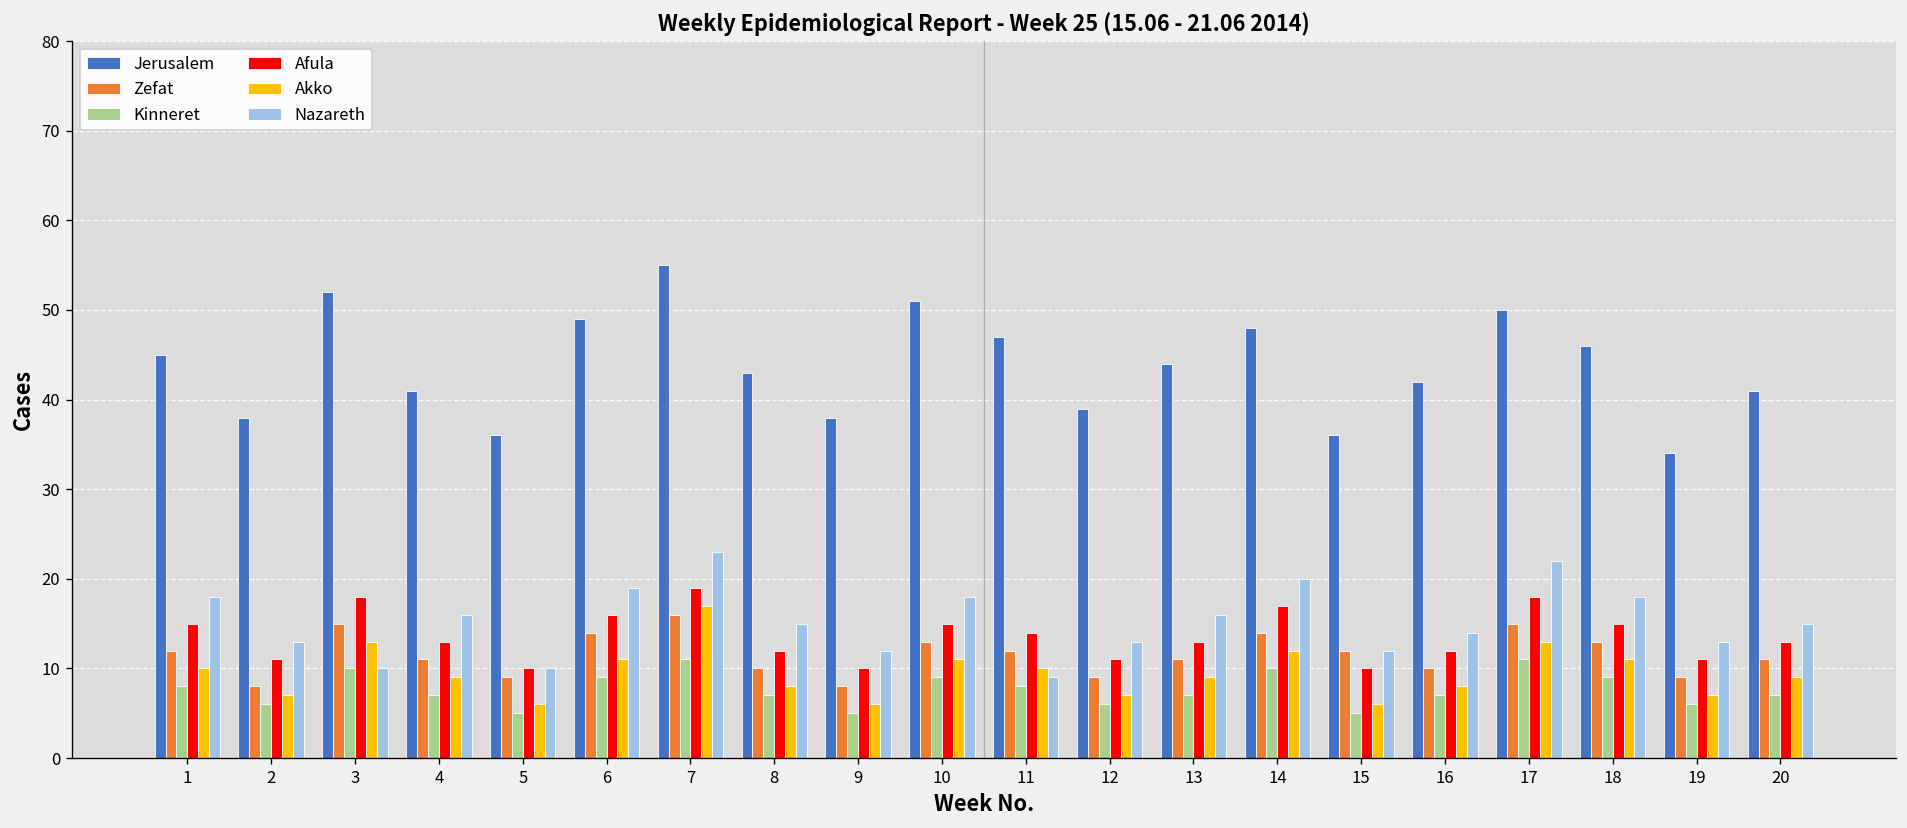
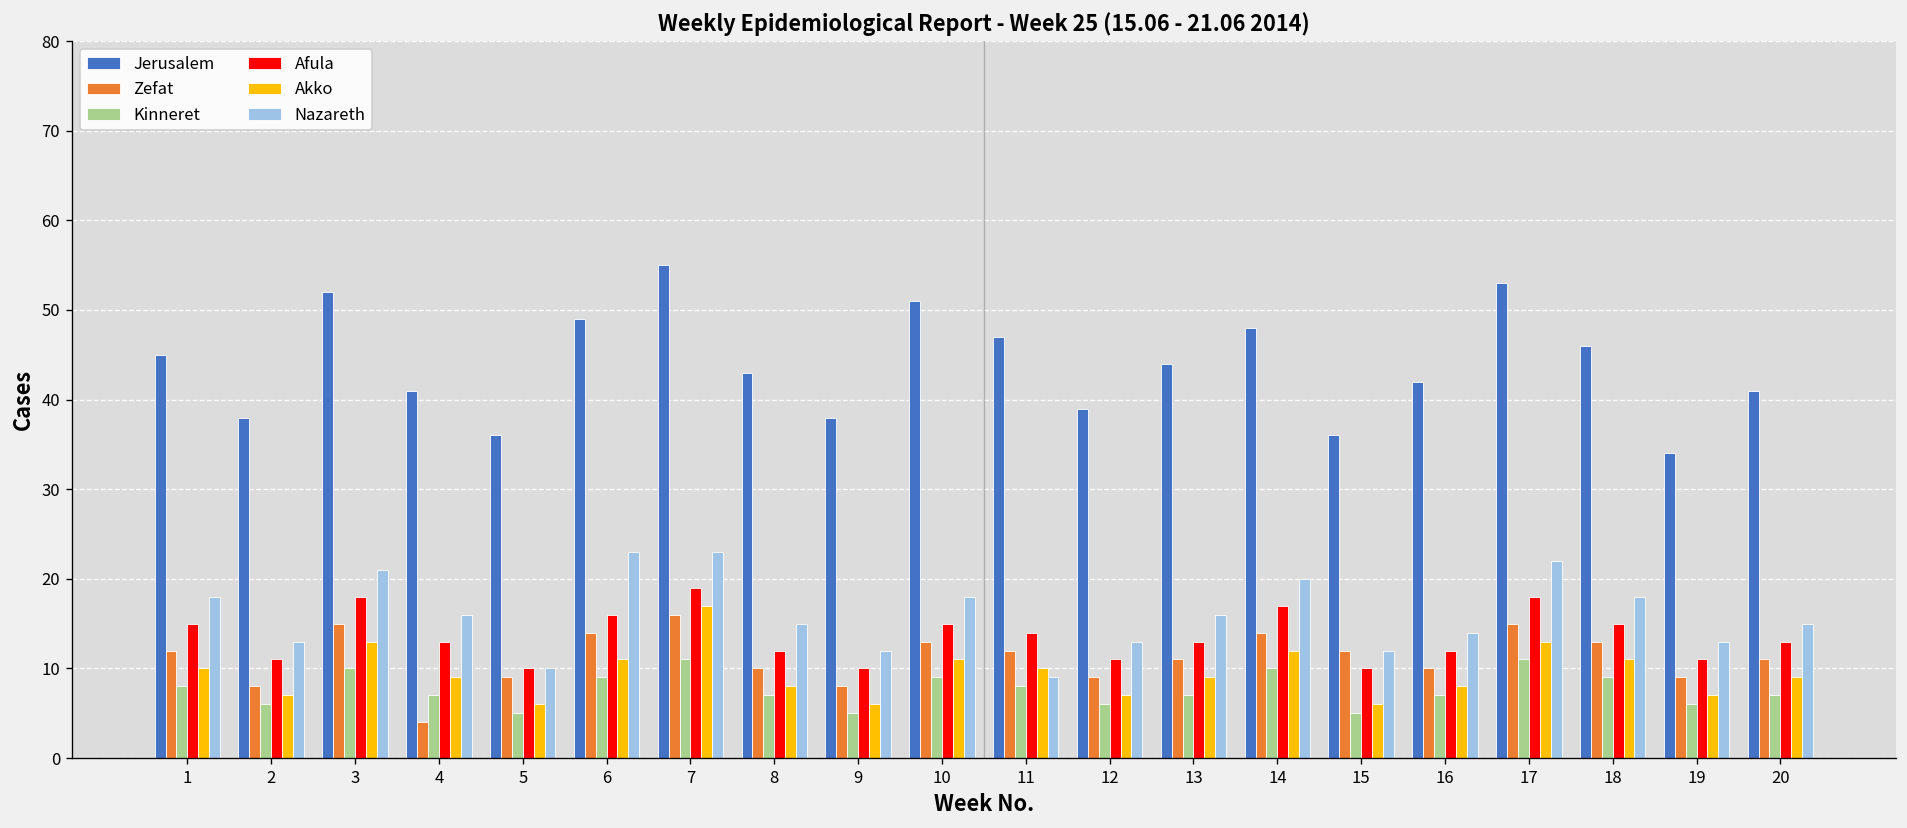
Nazareth, 3: 10 -> 21
Zefat, 4: 11 -> 4
Nazareth, 6: 19 -> 23
Jerusalem, 17: 50 -> 53
